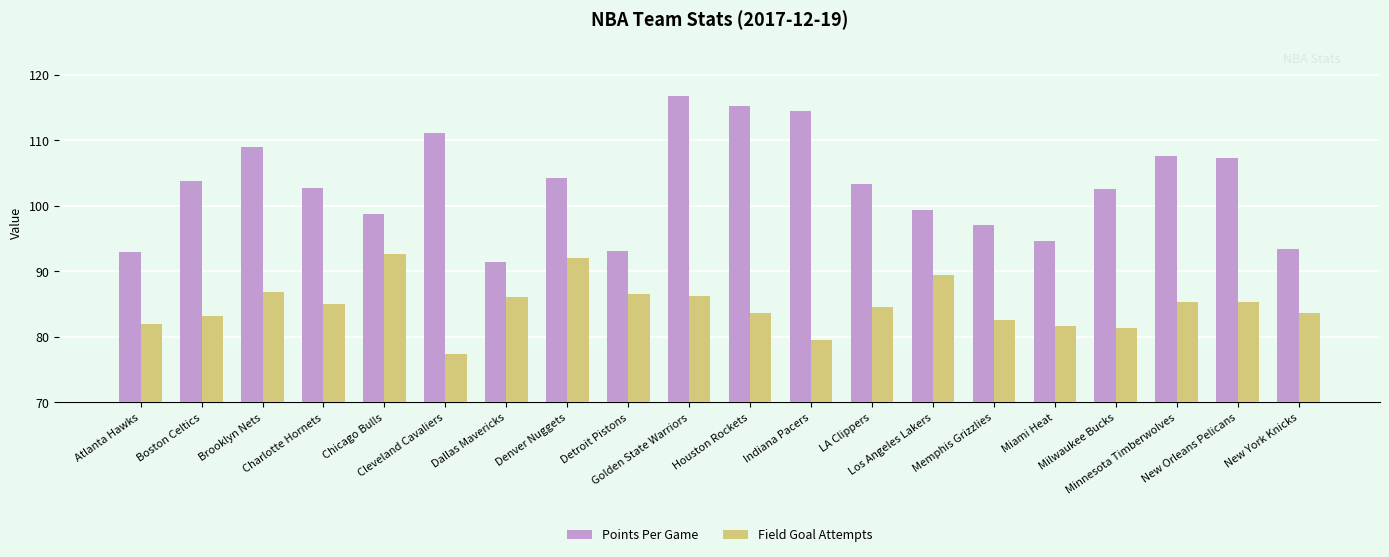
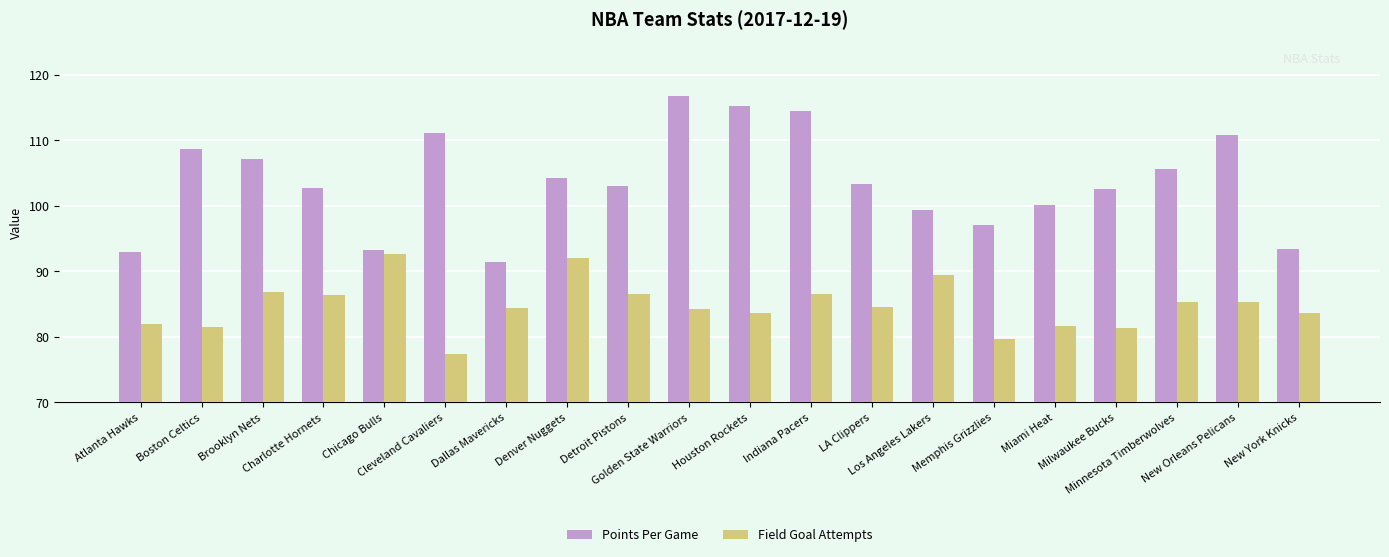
Points Per Game, Boston Celtics: 104 -> 109
Field Goal Attempts, Boston Celtics: 83 -> 82
Points Per Game, Brooklyn Nets: 109 -> 107
Field Goal Attempts, Charlotte Hornets: 85 -> 86
Points Per Game, Chicago Bulls: 99 -> 93
Field Goal Attempts, Dallas Mavericks: 86 -> 84
Points Per Game, Detroit Pistons: 93 -> 103
Field Goal Attempts, Golden State Warriors: 86 -> 84
Field Goal Attempts, Indiana Pacers: 80 -> 87
Field Goal Attempts, Memphis Grizzlies: 83 -> 80
Points Per Game, Miami Heat: 95 -> 100
Points Per Game, Minnesota Timberwolves: 108 -> 106
Points Per Game, New Orleans Pelicans: 107 -> 111
